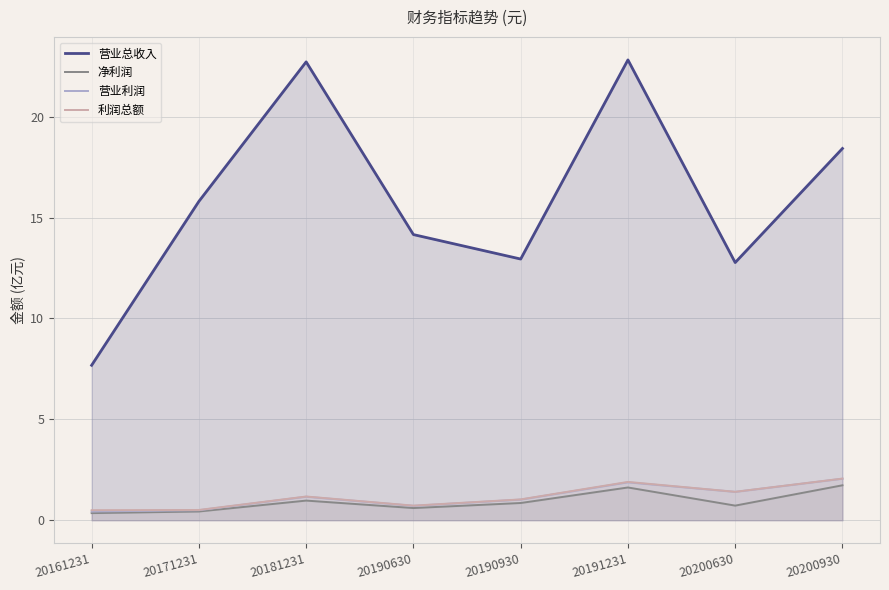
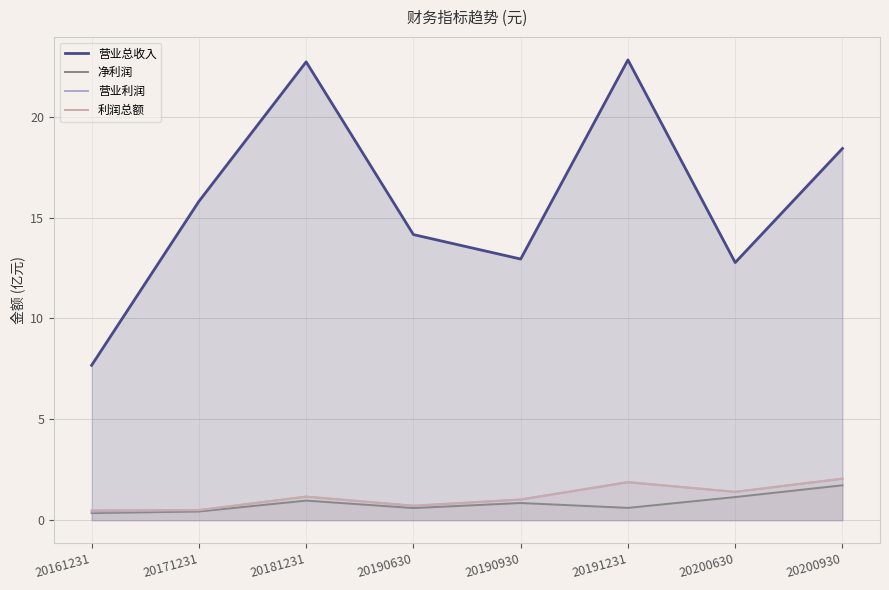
净利润, 20191231: 1.6 -> 0.6
净利润, 20200630: 0.7 -> 1.1
